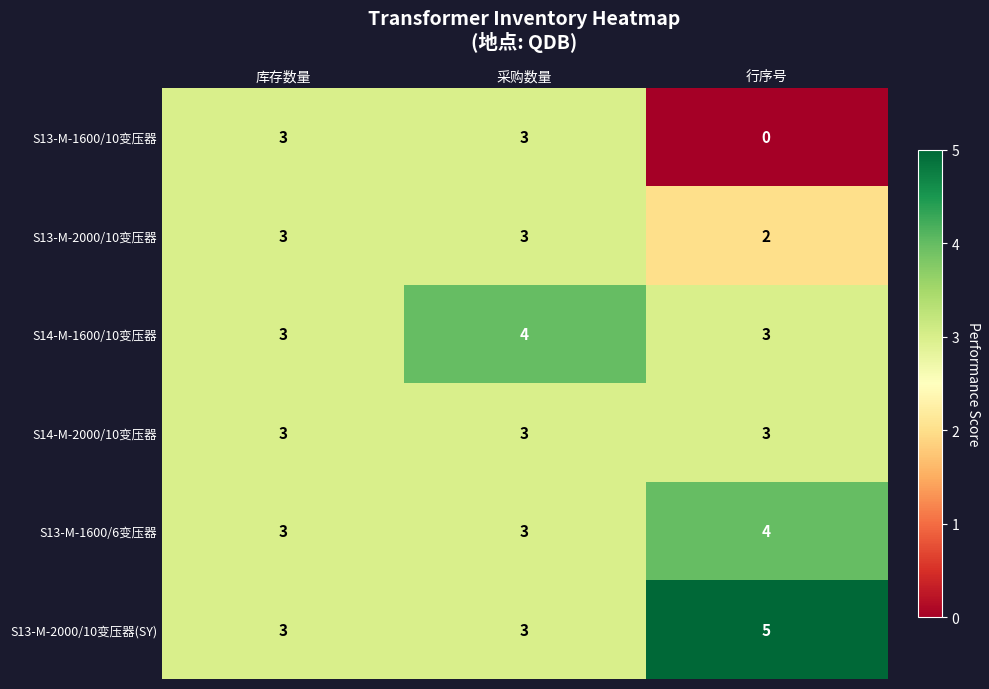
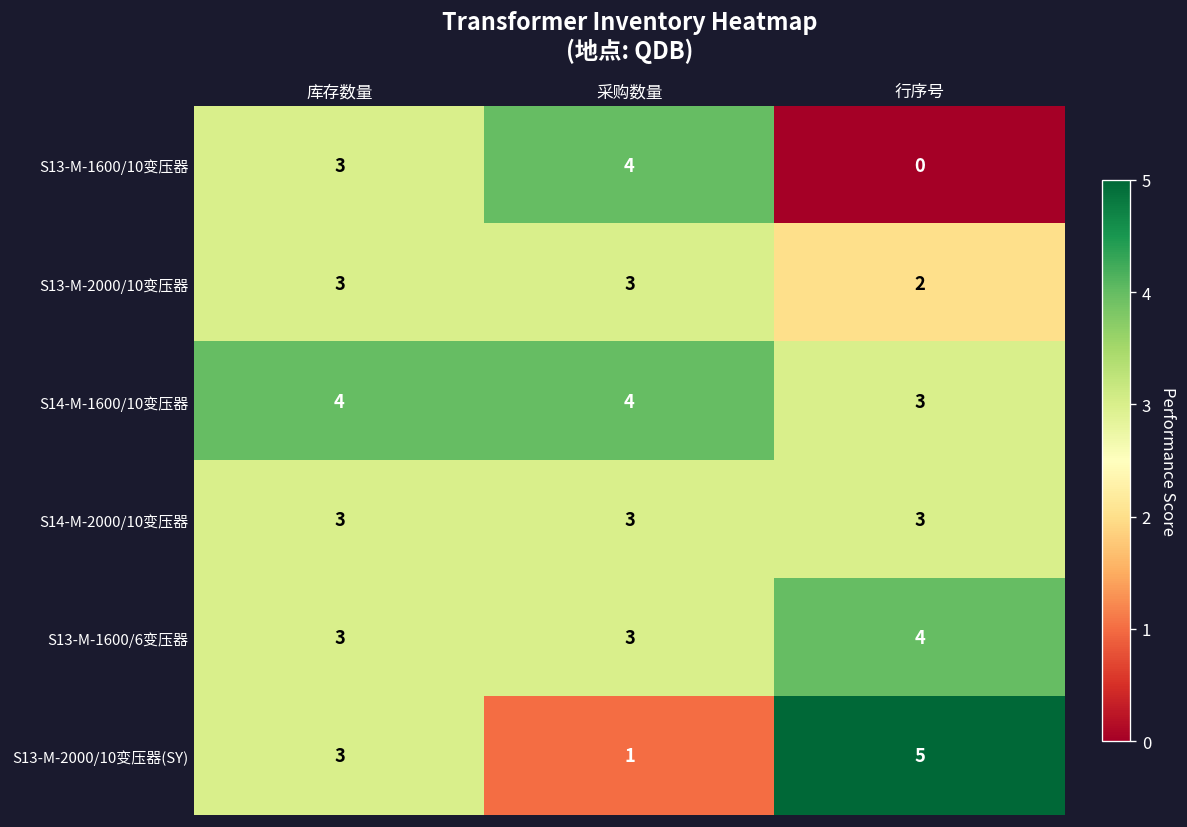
S13-M-1600/10变压器, 采购数量: 3 -> 4
S14-M-1600/10变压器, 库存数量: 3 -> 4
S13-M-2000/10变压器(SY), 采购数量: 3 -> 1
